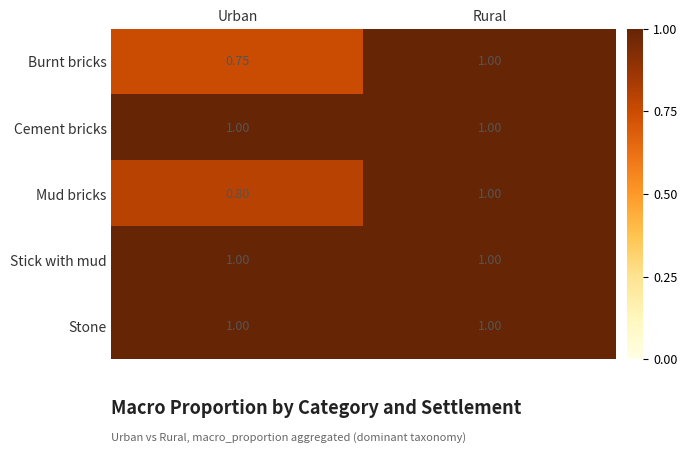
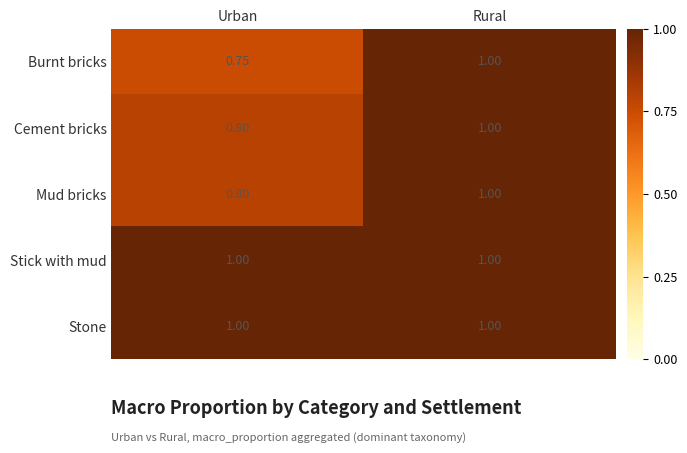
Cement bricks, Urban: 1.00 -> 0.80
